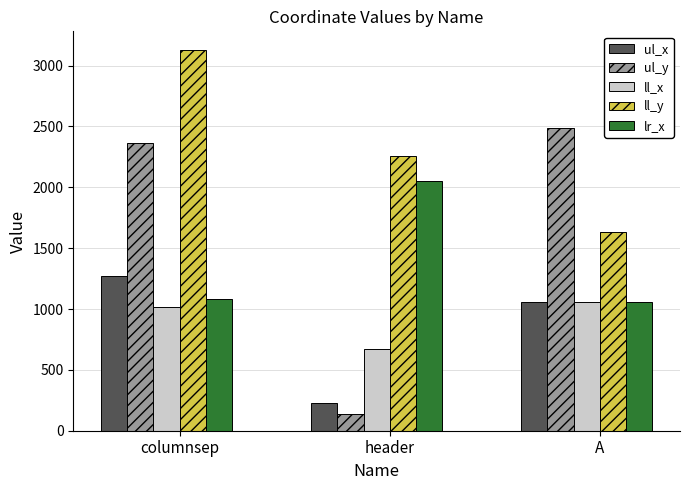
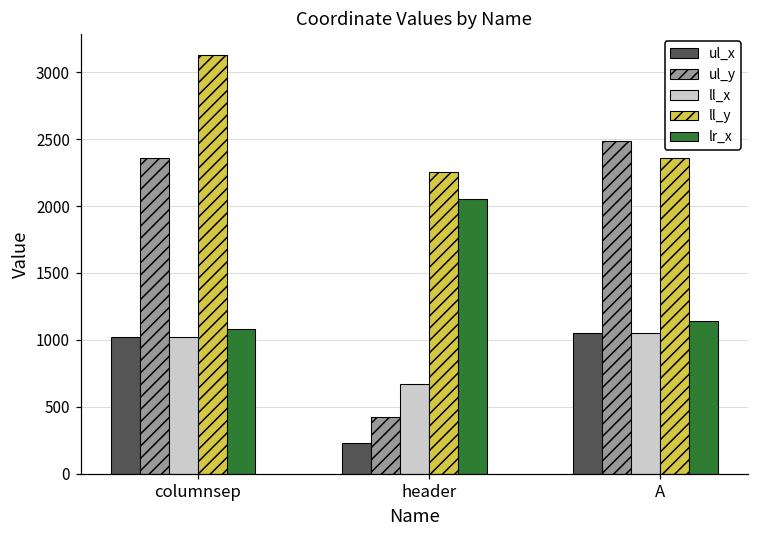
ul_x, columnsep: 1280 -> 1020
ul_y, header: 140 -> 430
ll_y, A: 1640 -> 2360
lr_x, A: 1060 -> 1140
